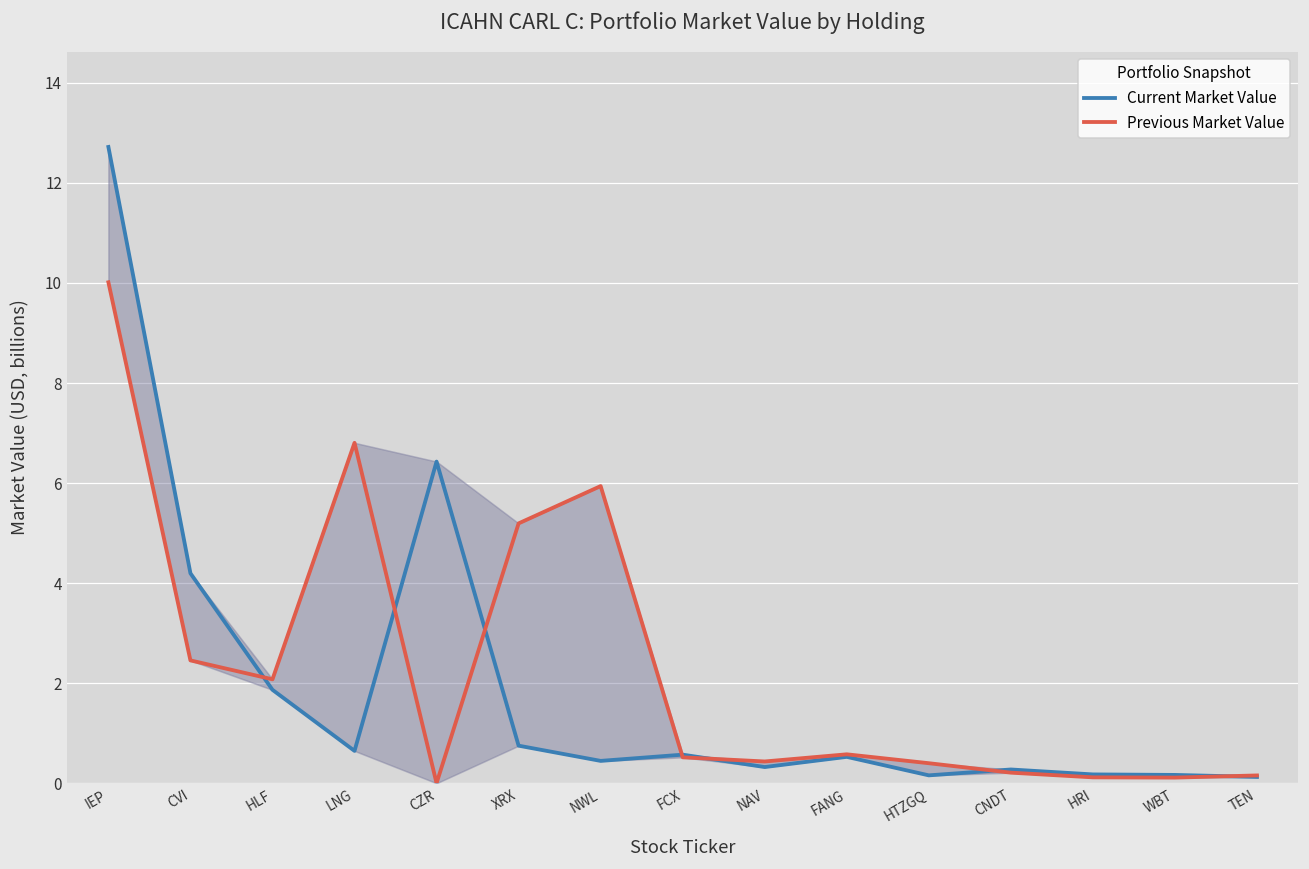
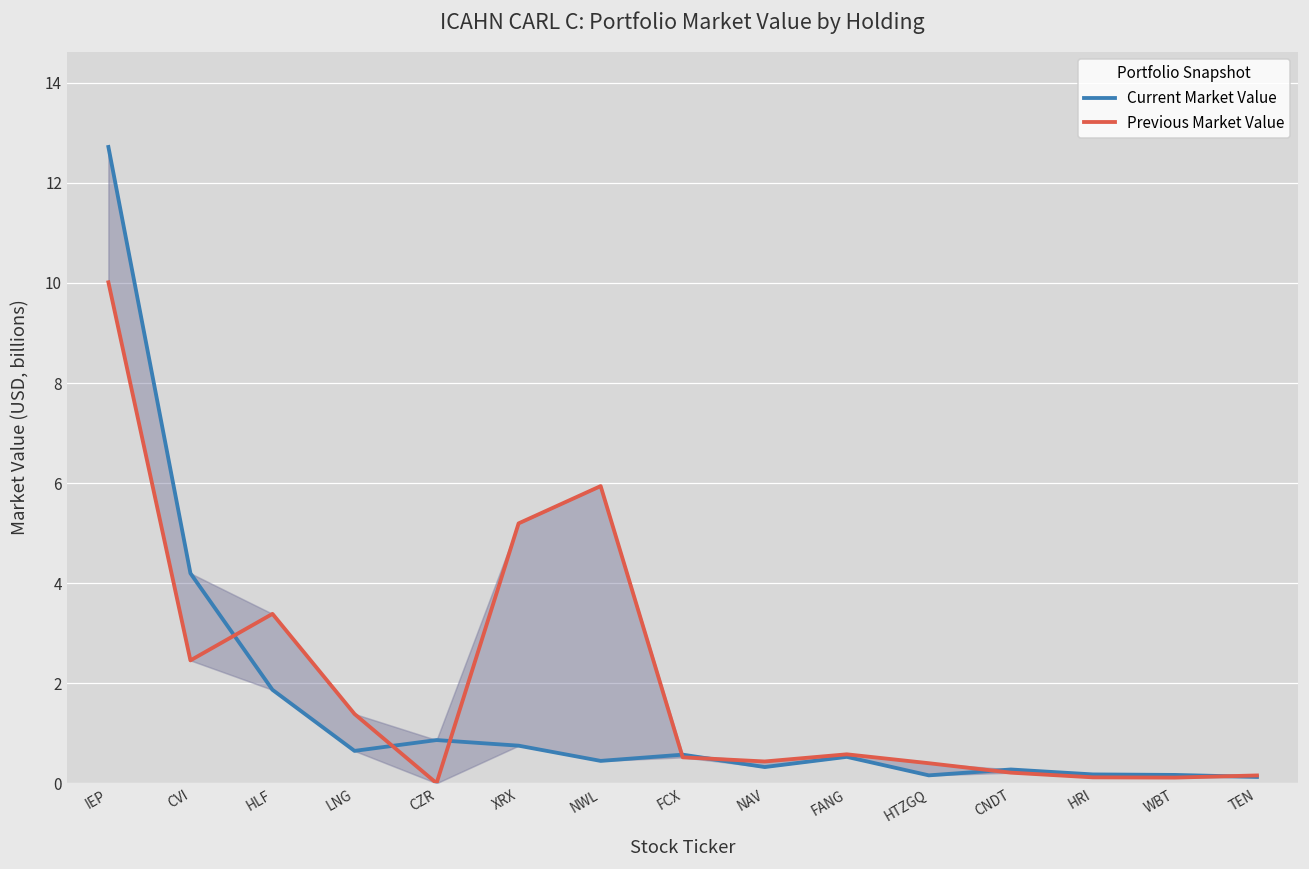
Previous Market Value, HLF: 2.1 -> 3.4
Previous Market Value, LNG: 6.8 -> 1.4
Current Market Value, CZR: 6.4 -> 0.9
